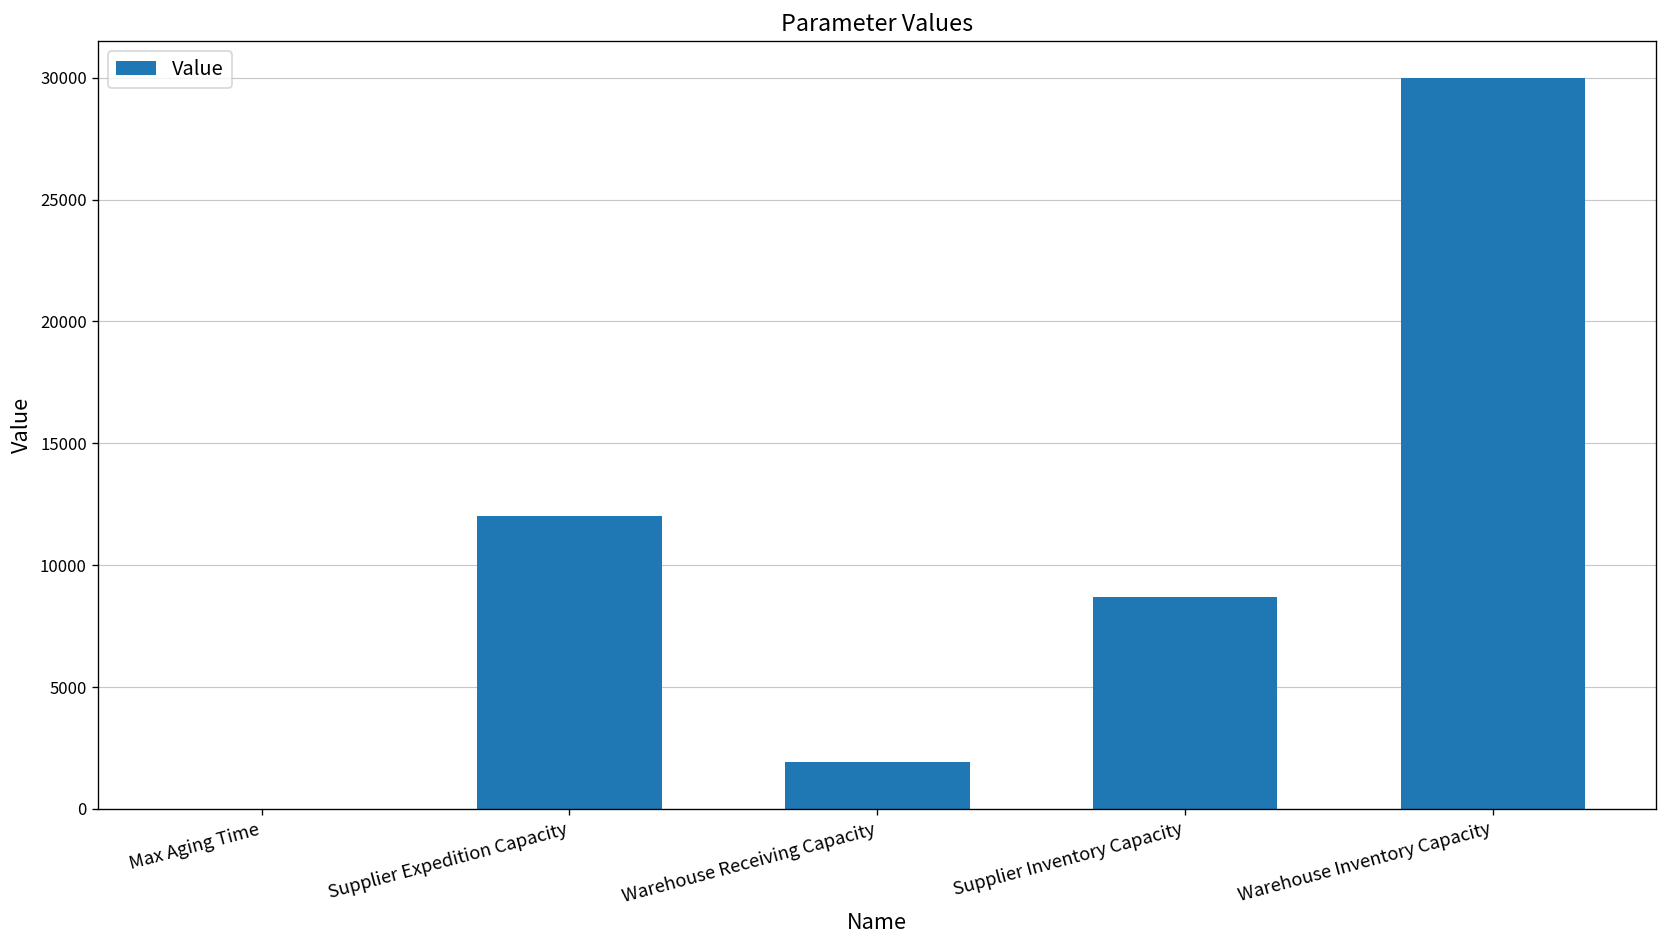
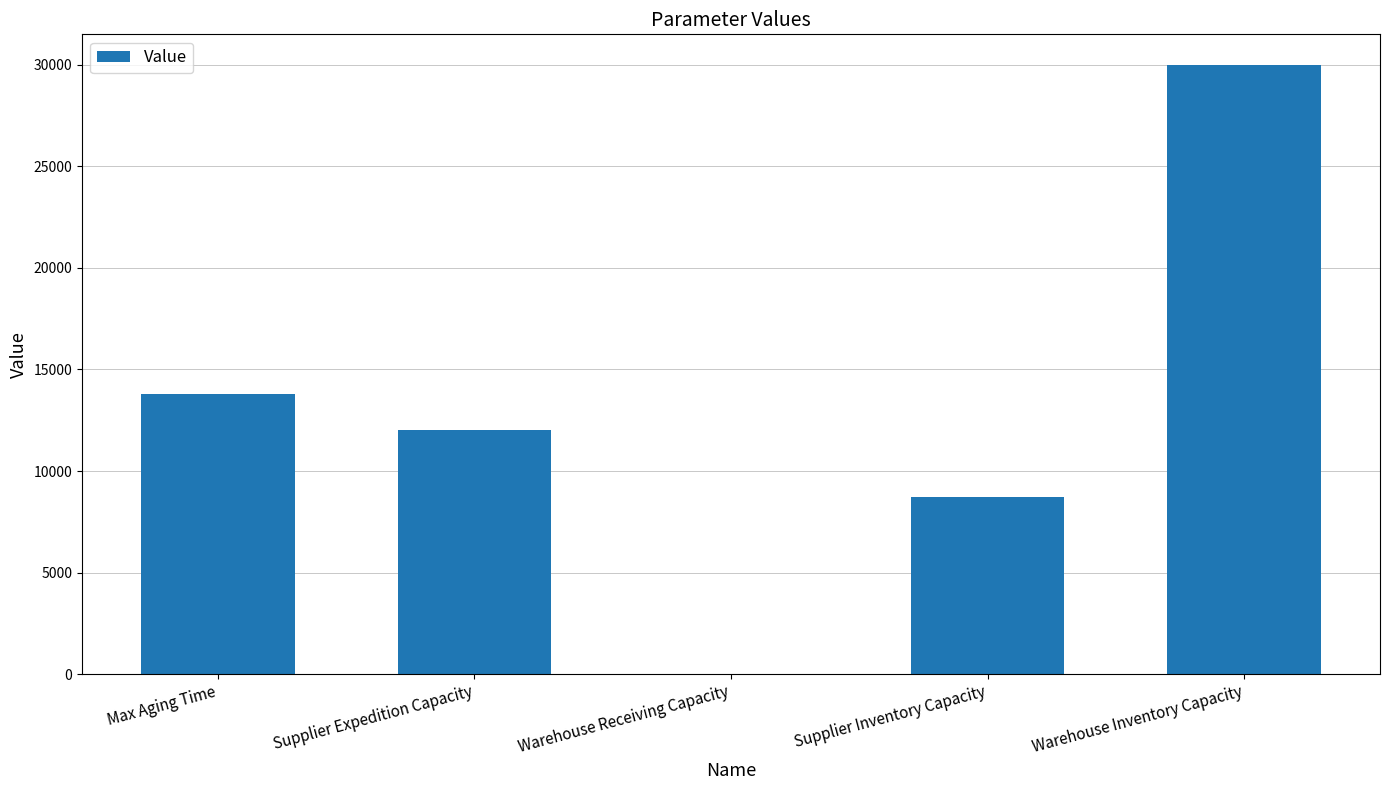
Max Aging Time: 0 -> 13800
Warehouse Receiving Capacity: 1900 -> 0
